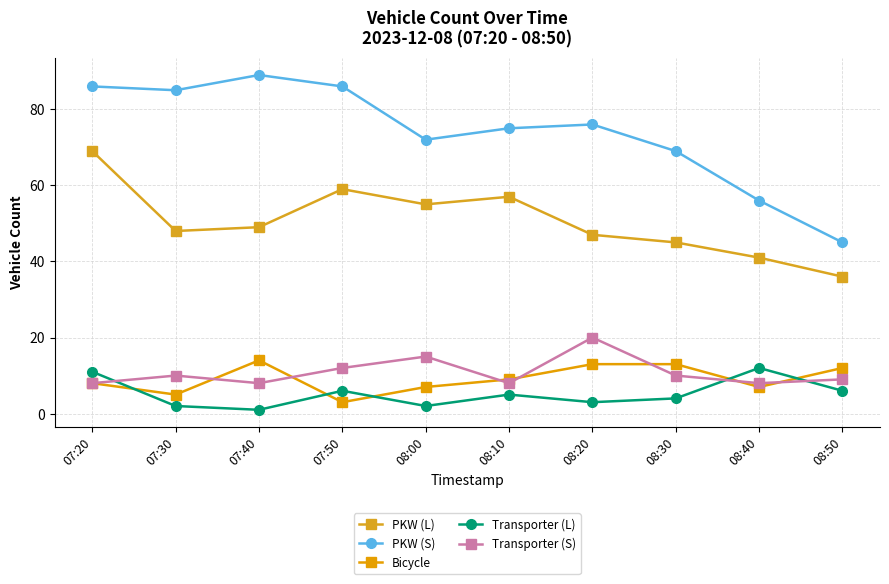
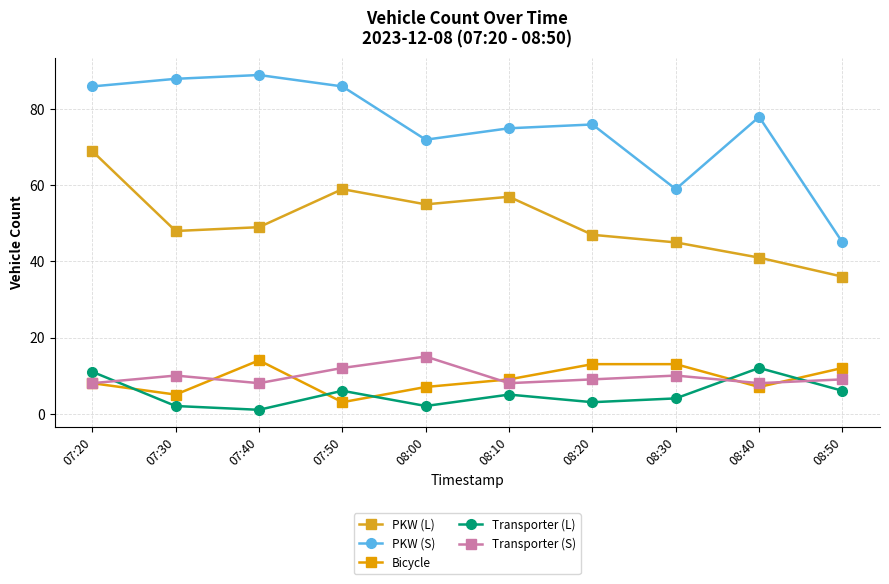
PKW (S), 07:30: 85 -> 88
Transporter (S), 08:20: 20 -> 9
PKW (S), 08:30: 69 -> 59
PKW (S), 08:40: 56 -> 78
